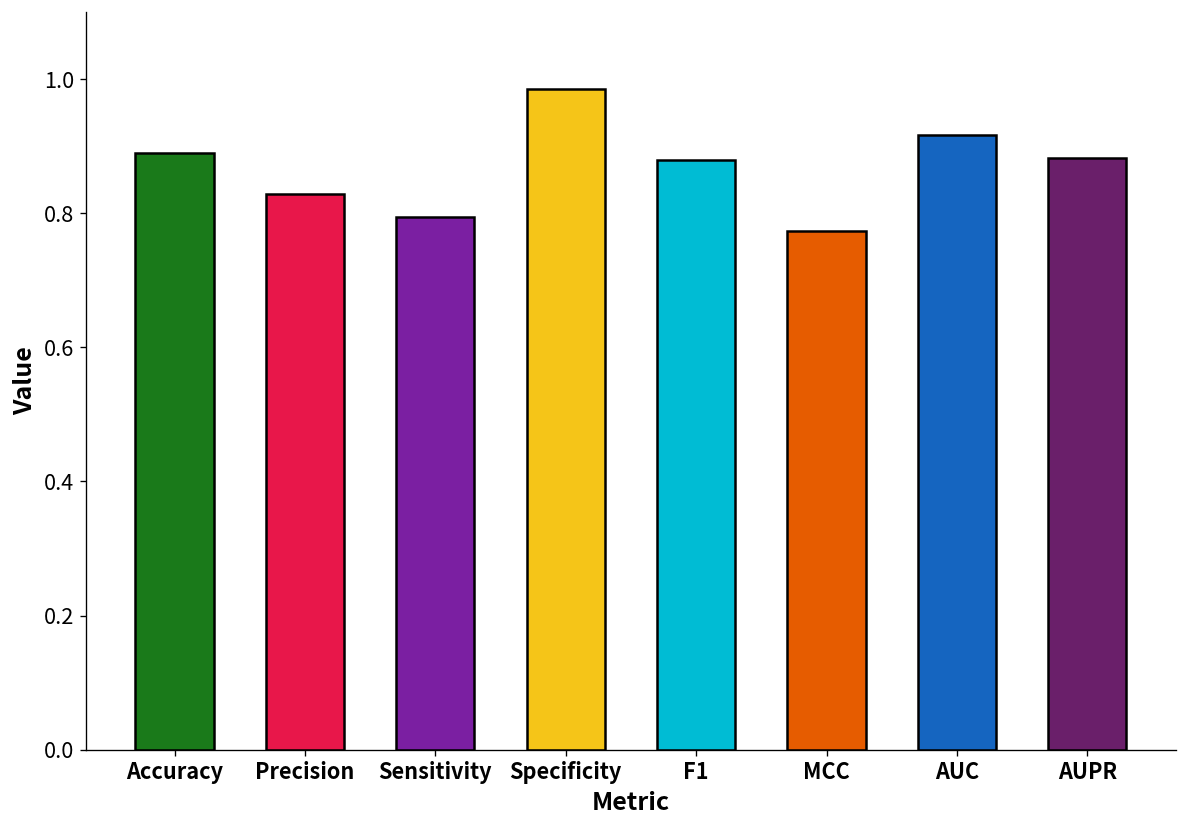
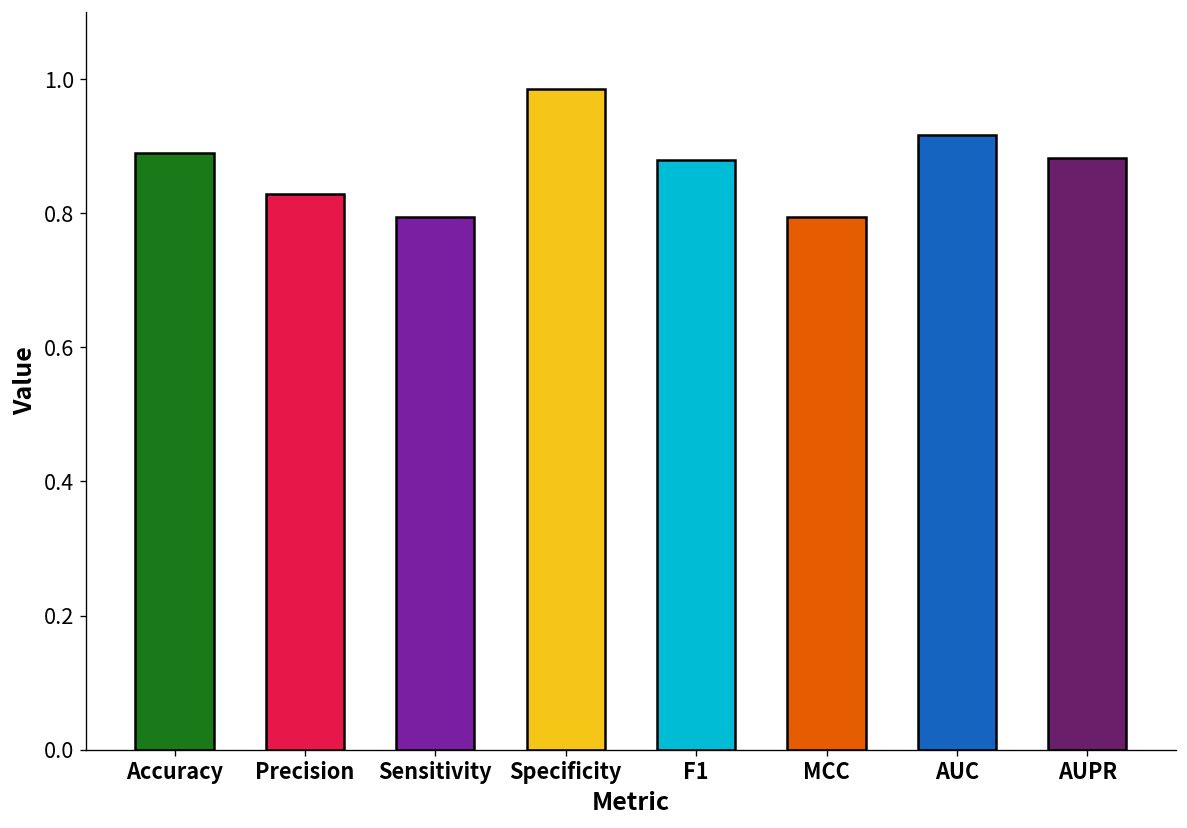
MCC: 0.77 -> 0.79
